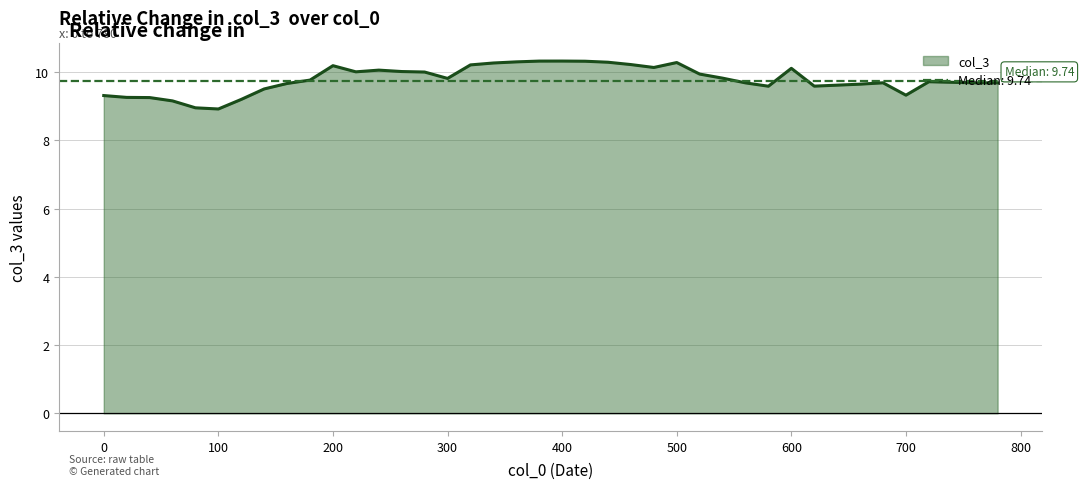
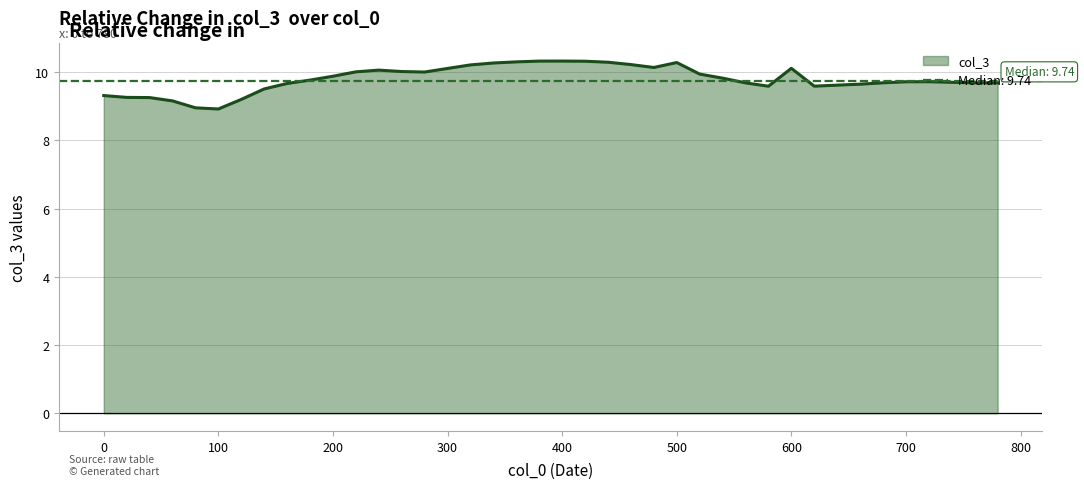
200: 10.2 -> 9.9
300: 9.8 -> 10.1
700: 9.3 -> 9.7
